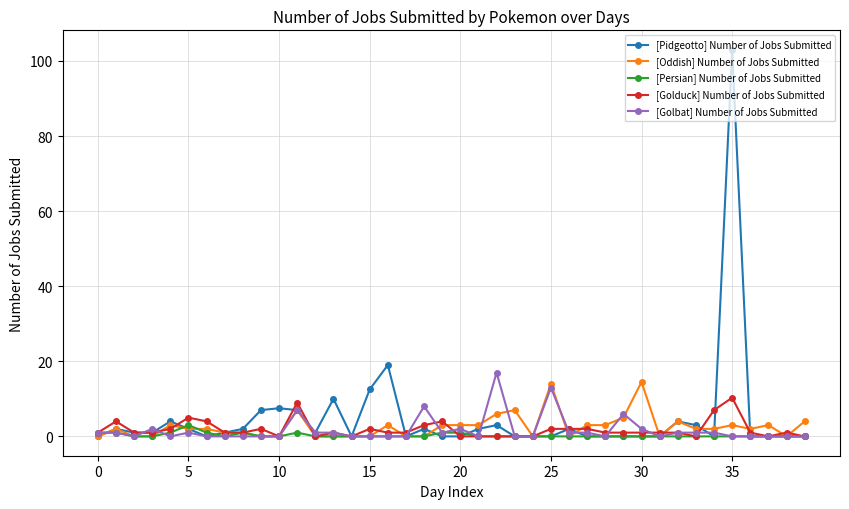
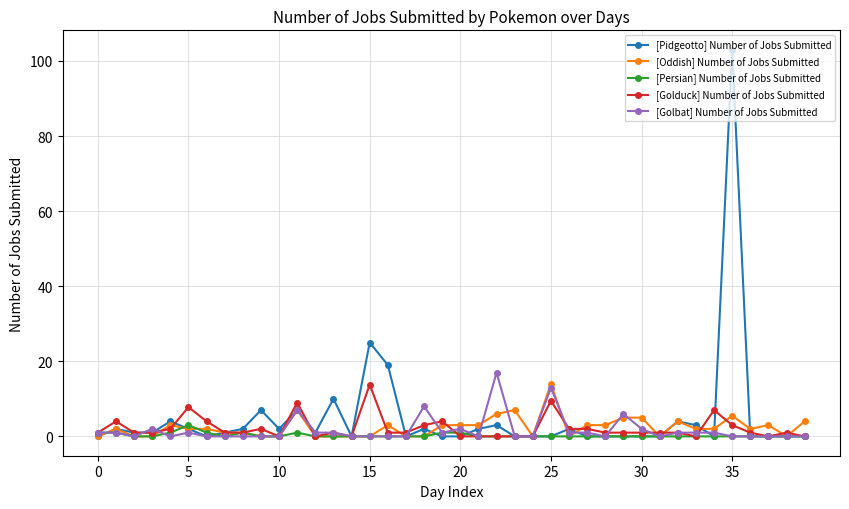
[Golduck] Number of Jobs Submitted, 5: 5 -> 8
[Pidgeotto] Number of Jobs Submitted, 10: 8 -> 2
[Pidgeotto] Number of Jobs Submitted, 15: 13 -> 25
[Golduck] Number of Jobs Submitted, 15: 2 -> 14
[Golduck] Number of Jobs Submitted, 25: 2 -> 10
[Oddish] Number of Jobs Submitted, 30: 15 -> 5
[Oddish] Number of Jobs Submitted, 35: 3 -> 6
[Golduck] Number of Jobs Submitted, 35: 10 -> 3
